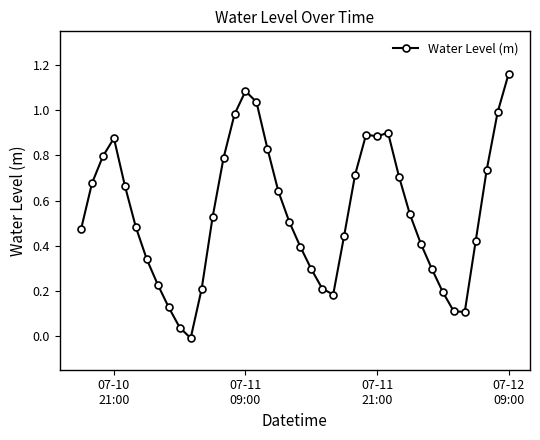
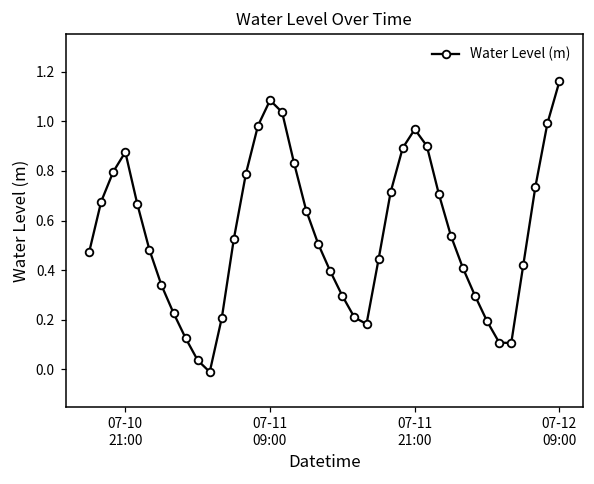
07-11 21:00: 0.88 -> 0.97
